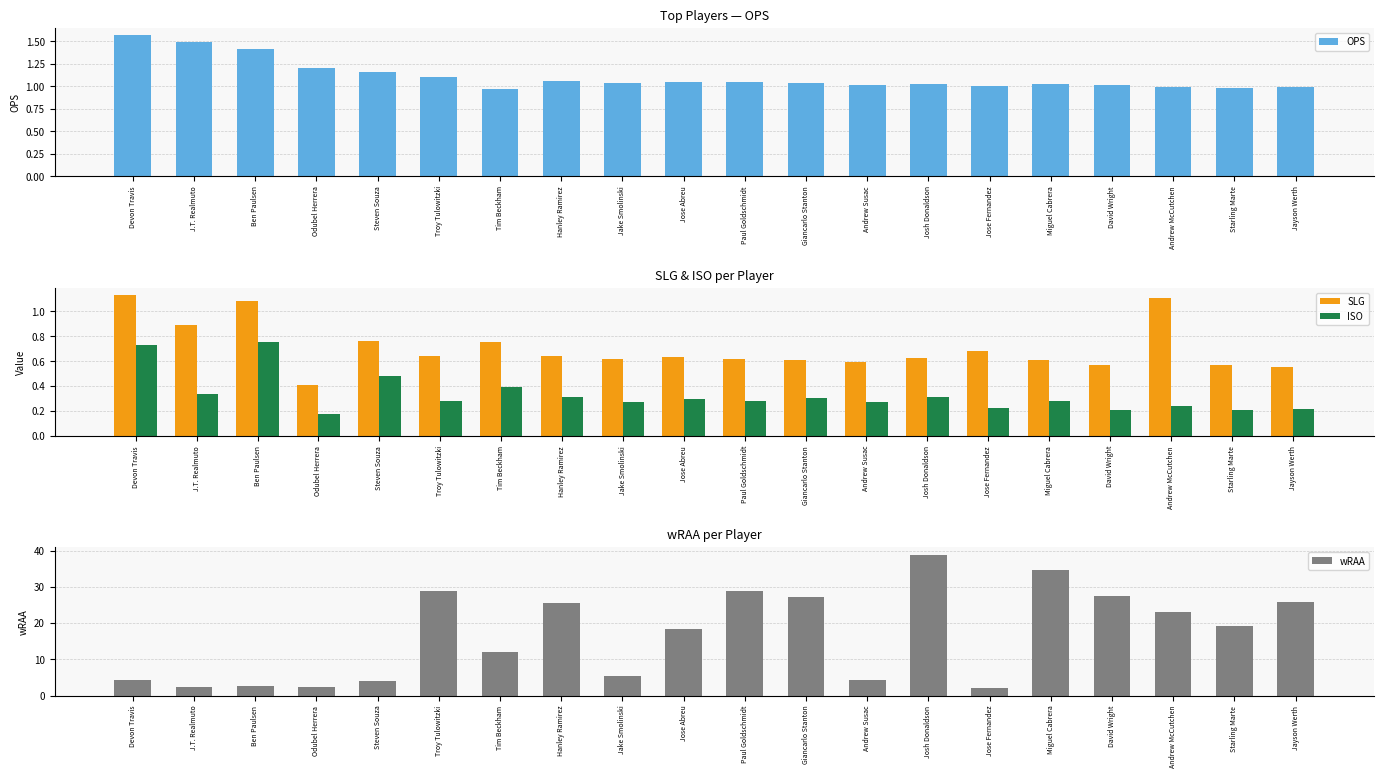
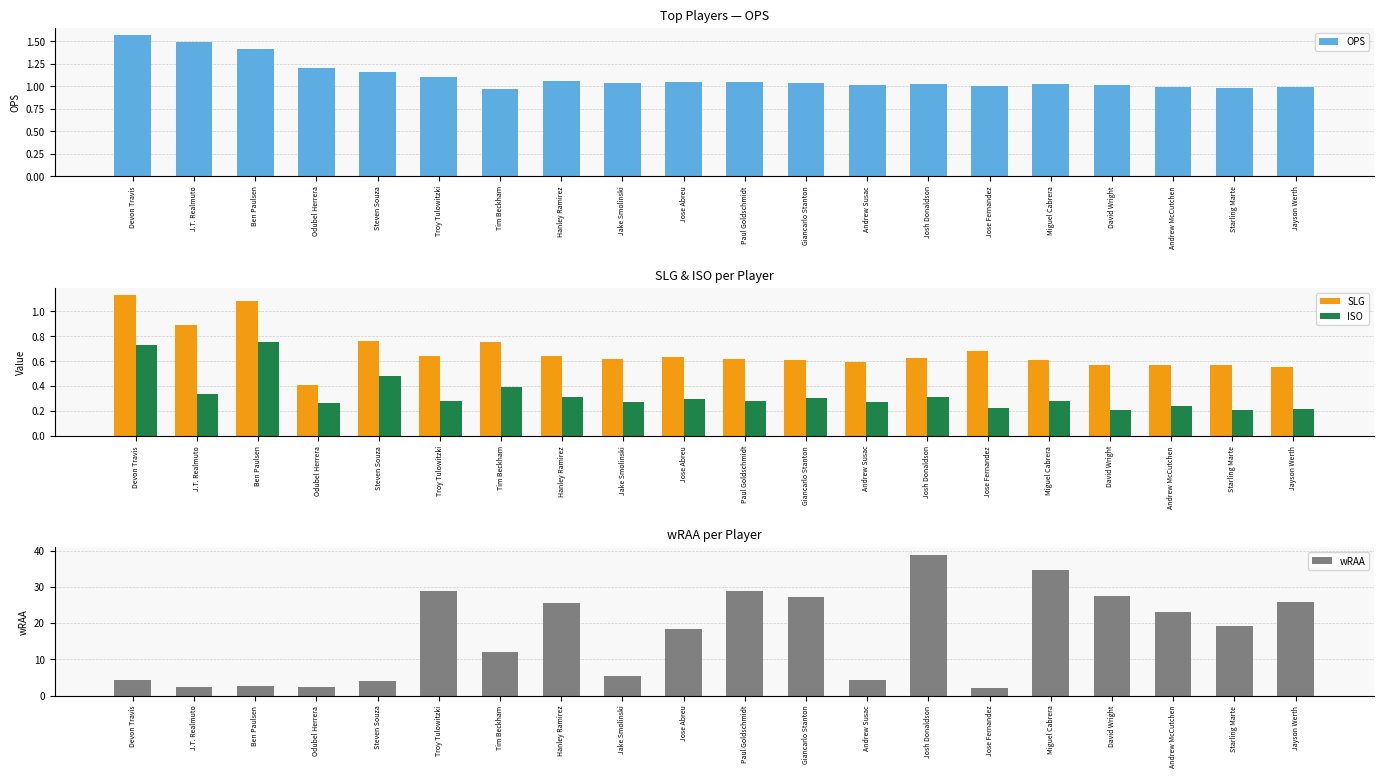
SLG & ISO per Player, ISO, Odubel Herrera: 0.18 -> 0.27
SLG & ISO per Player, SLG, Andrew McCutchen: 1.11 -> 0.57
